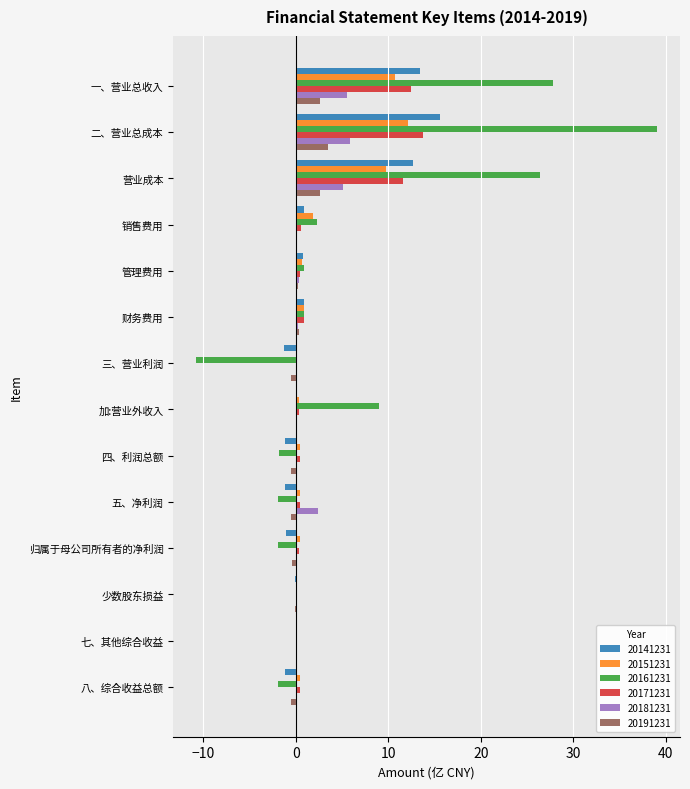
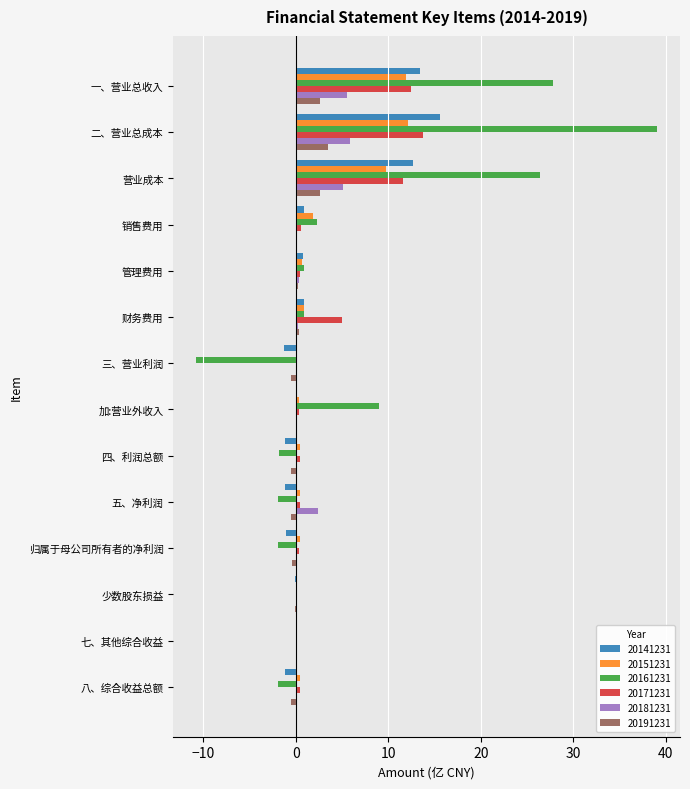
20151231, 一、营业总收入: 11 -> 12
20171231, 财务费用: 1 -> 5
